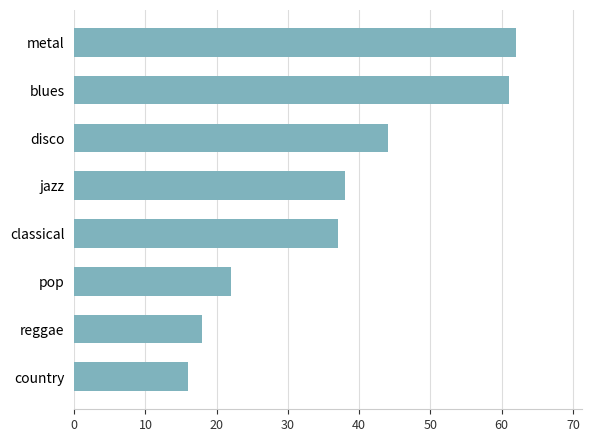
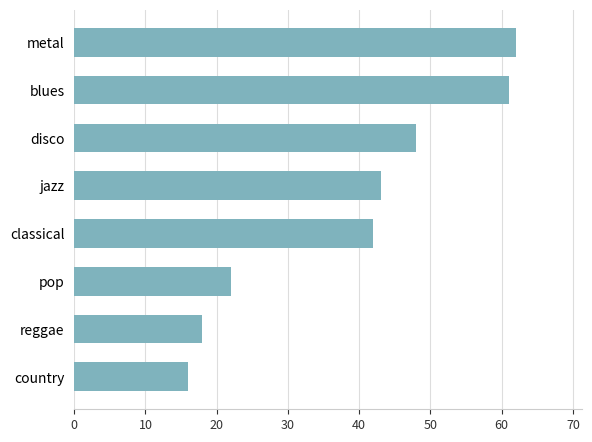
disco: 44 -> 48
jazz: 38 -> 43
classical: 37 -> 42
